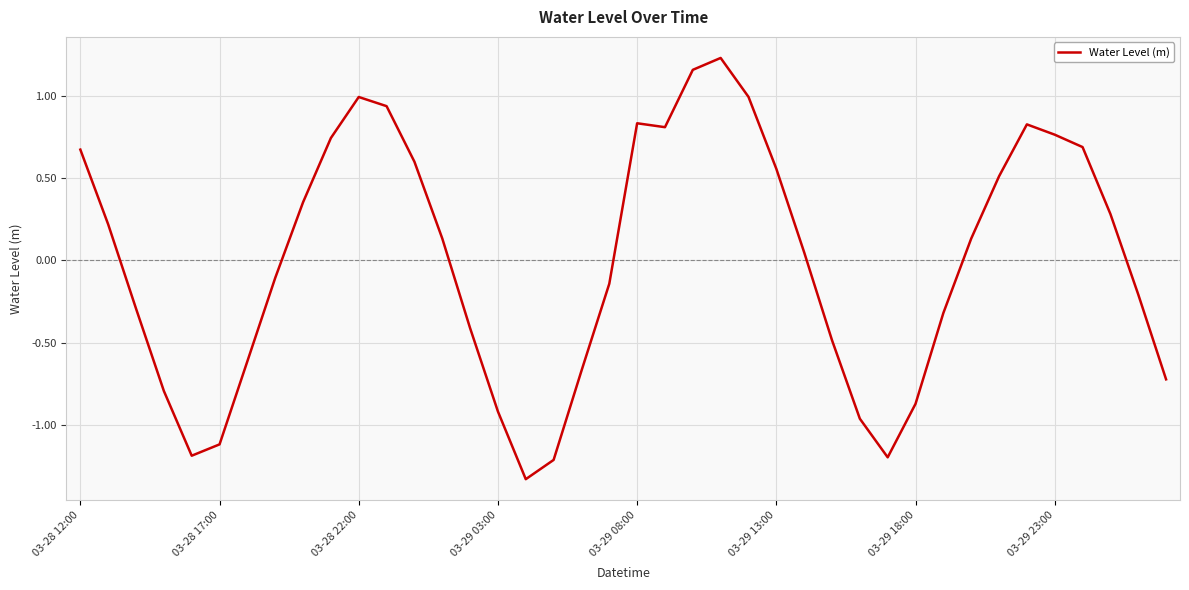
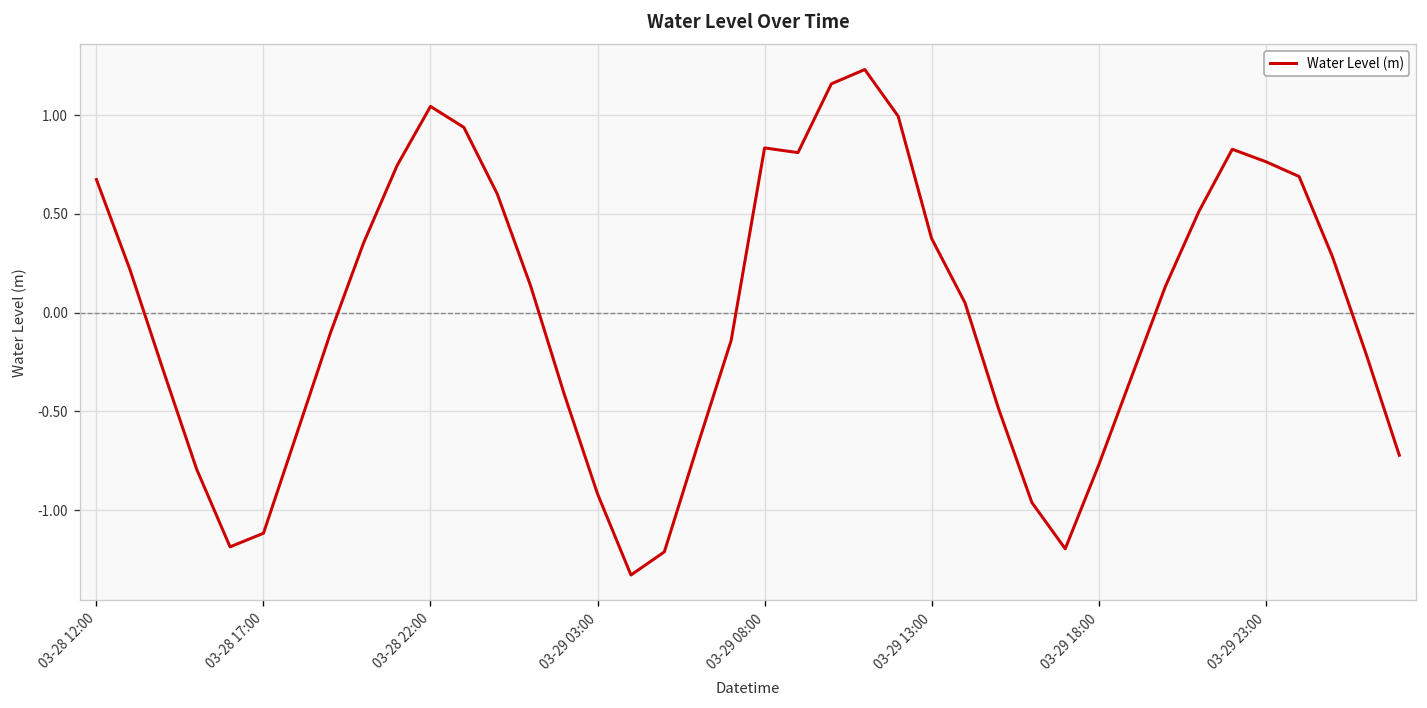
03-28 22:00: 0.99 -> 1.04
03-29 13:00: 0.56 -> 0.38
03-29 18:00: -0.87 -> -0.77
